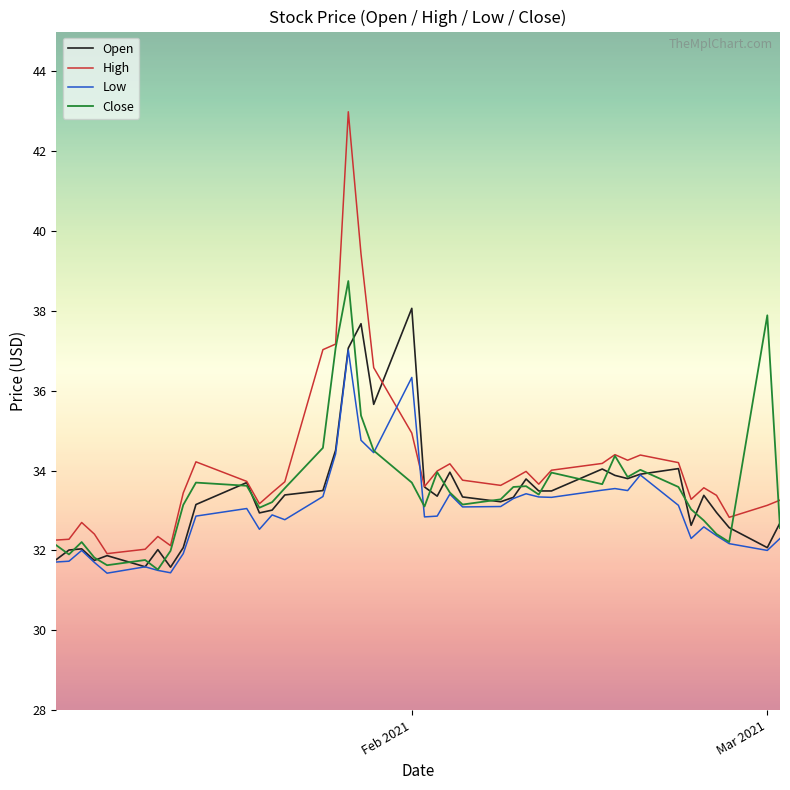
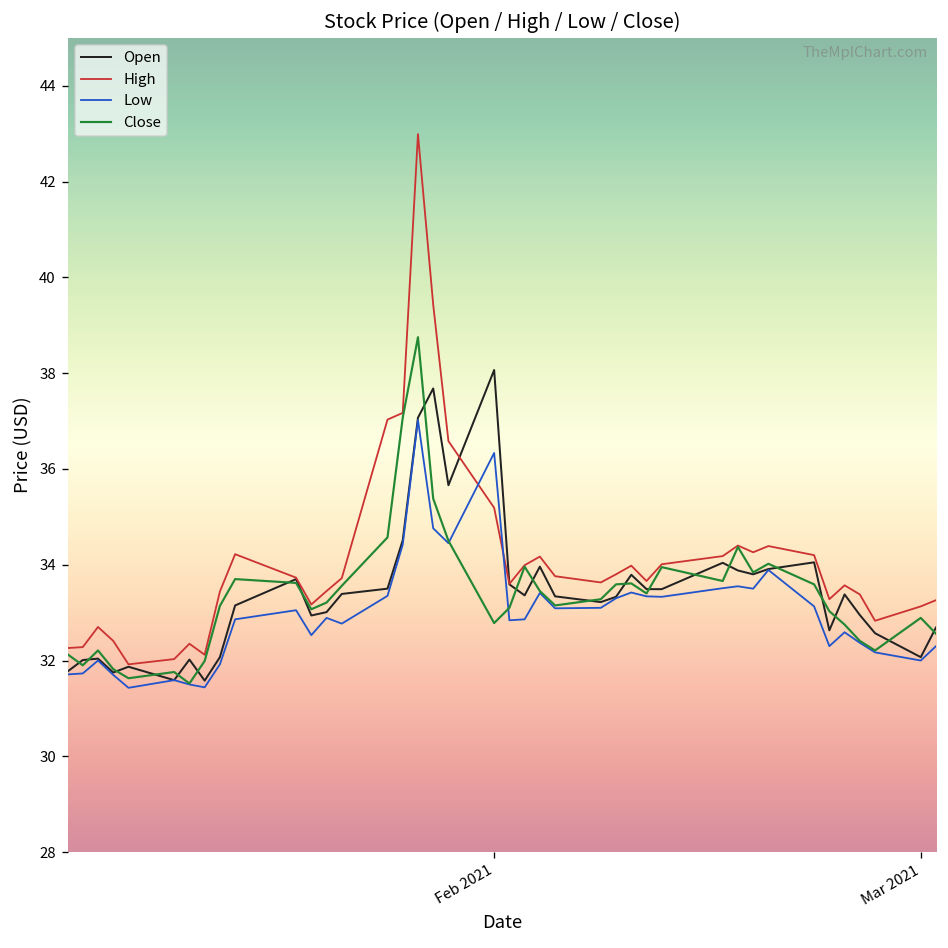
High, Feb 2021: 34.9 -> 35.2
Close, Feb 2021: 33.7 -> 32.8
Close, Mar 2021: 37.9 -> 32.9
